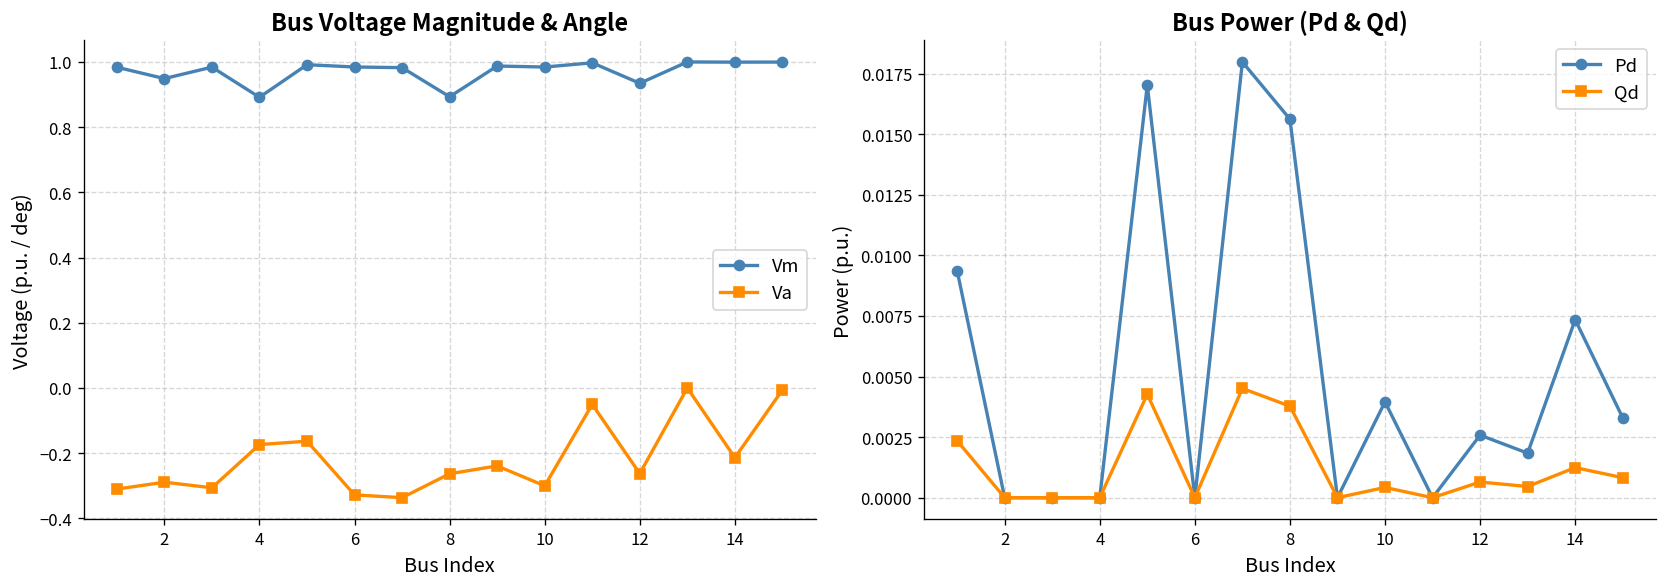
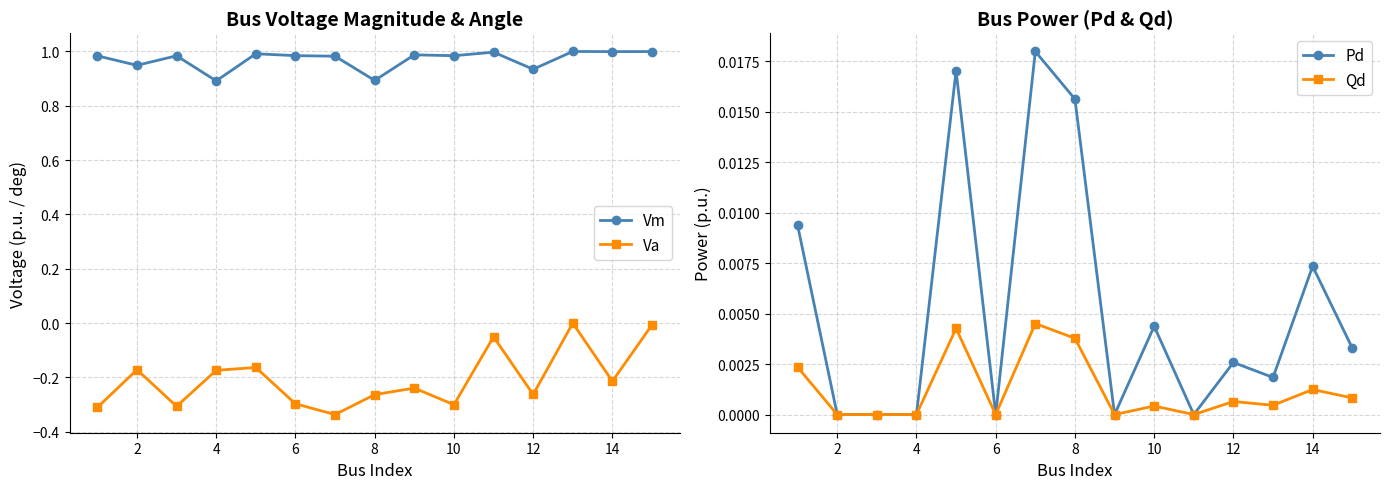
Bus Voltage Magnitude & Angle, Va, 2: -0.29 -> -0.17
Bus Voltage Magnitude & Angle, Va, 6: -0.33 -> -0.30
Bus Power (Pd & Qd), Pd, 10: 0.0040 -> 0.0044
